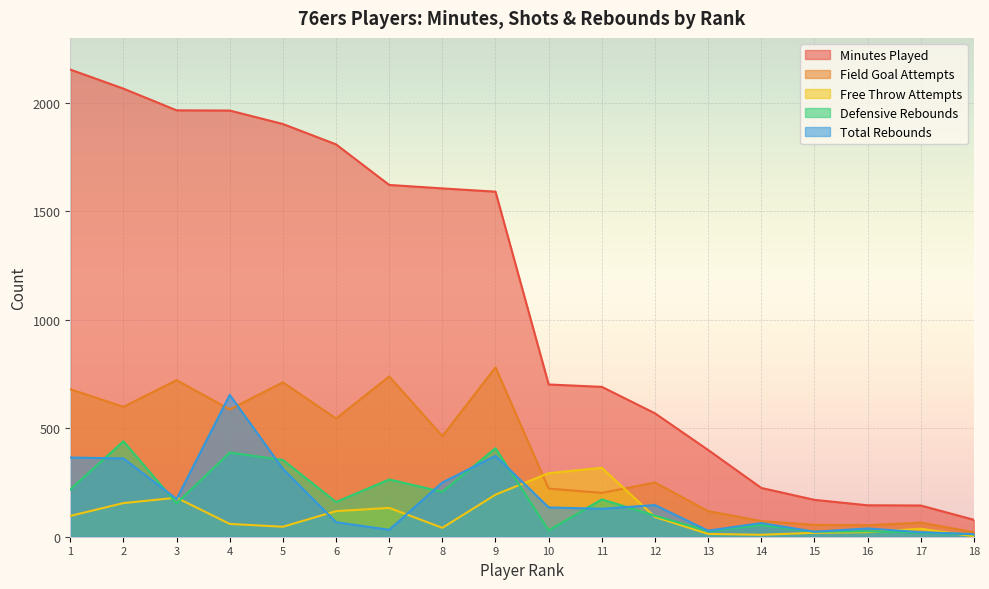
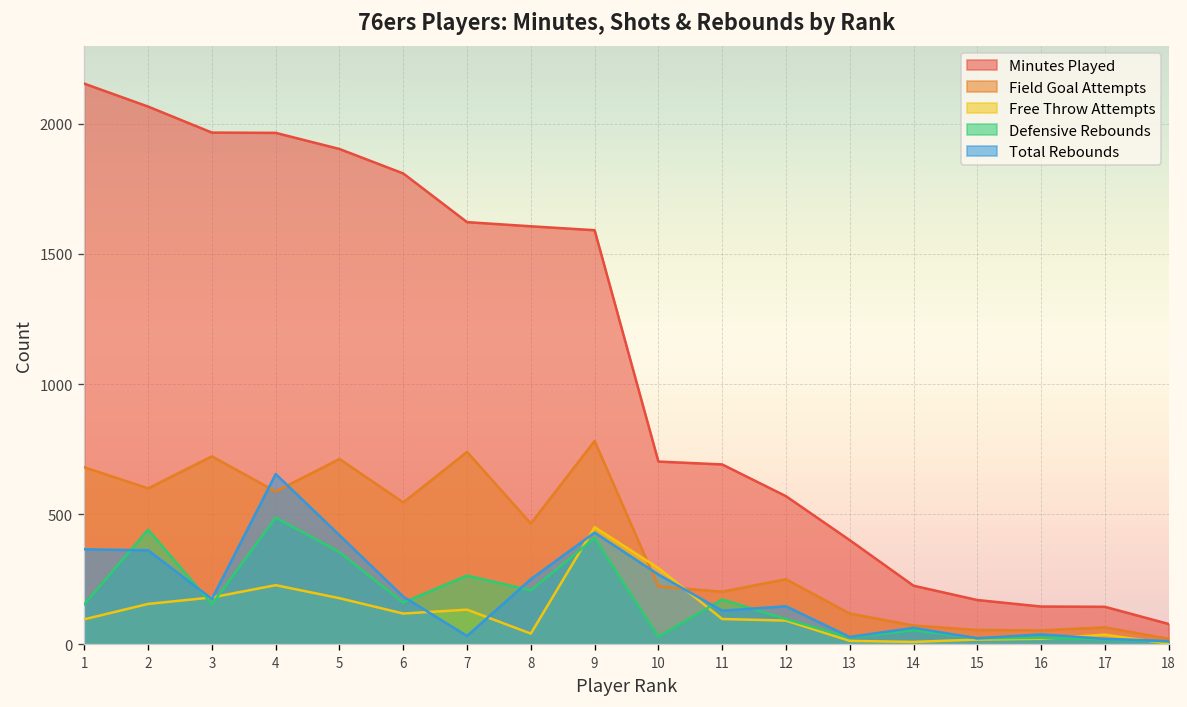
Defensive Rebounds, 1: 220 -> 150
Free Throw Attempts, 4: 60 -> 230
Defensive Rebounds, 4: 390 -> 490
Free Throw Attempts, 5: 50 -> 180
Total Rebounds, 5: 310 -> 420
Total Rebounds, 6: 70 -> 180
Free Throw Attempts, 9: 190 -> 450
Total Rebounds, 9: 370 -> 430
Total Rebounds, 10: 140 -> 270
Free Throw Attempts, 11: 320 -> 100
